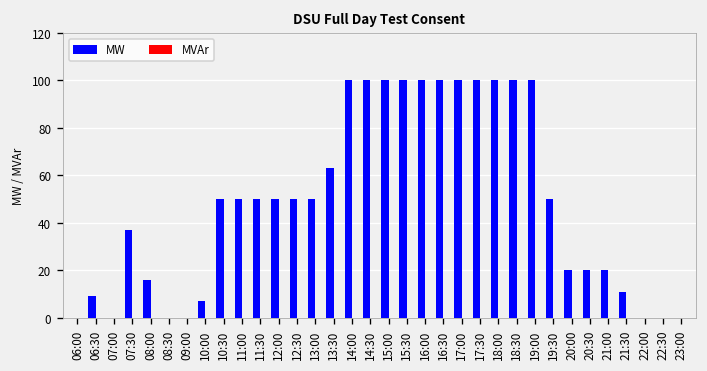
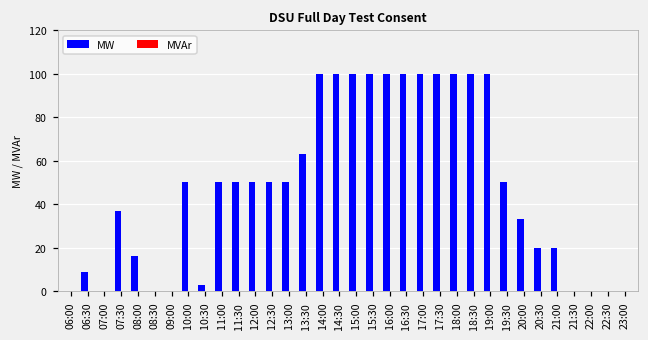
MW, 10:00: 7 -> 50
MW, 10:30: 50 -> 3
MW, 20:00: 20 -> 33
MW, 21:30: 11 -> 0
